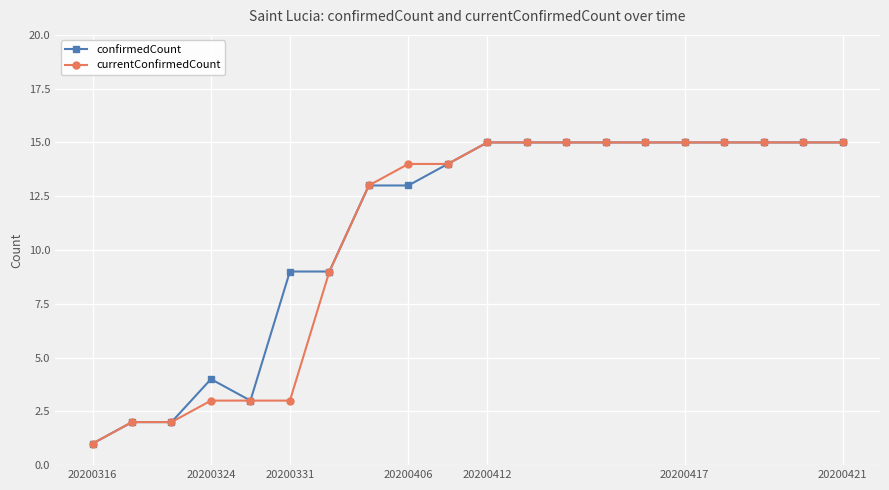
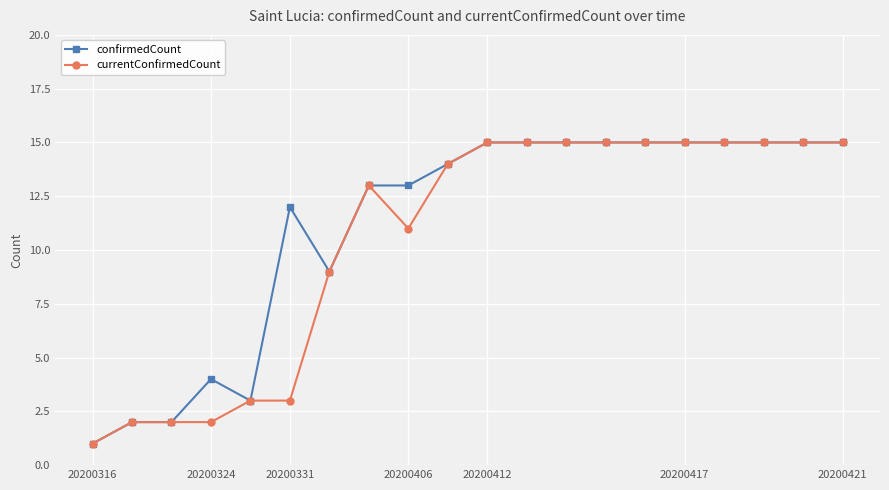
currentConfirmedCount, 20200324: 3 -> 2
confirmedCount, 20200331: 9 -> 12
currentConfirmedCount, 20200406: 14 -> 11
